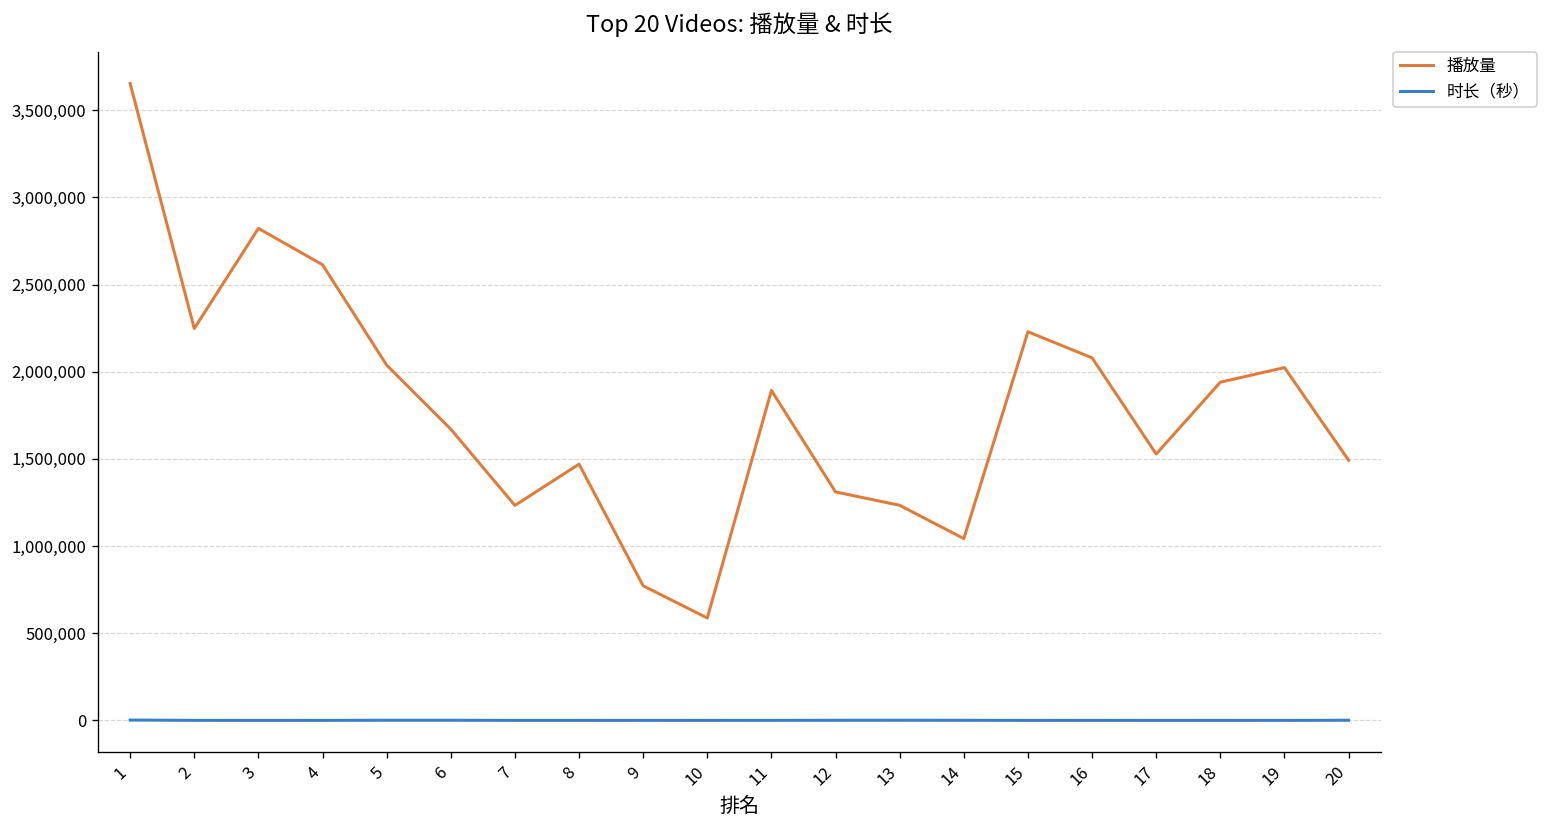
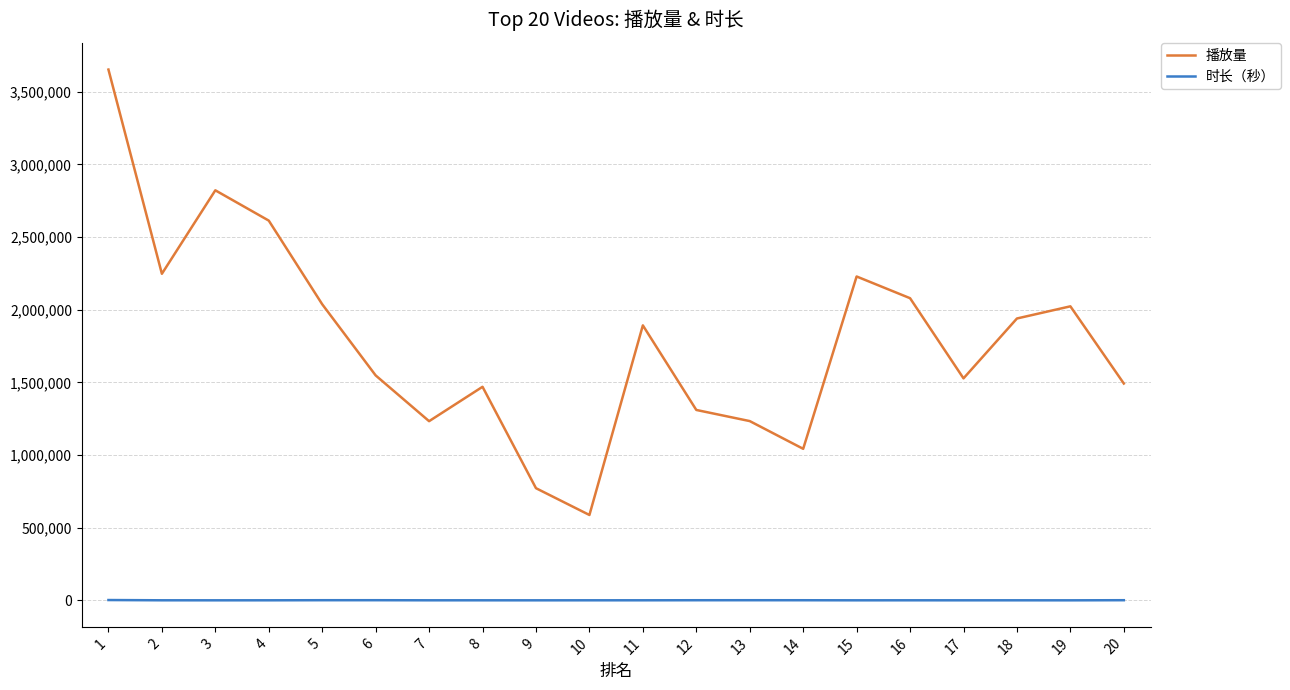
播放量, 6: 1,670,000 -> 1,550,000
